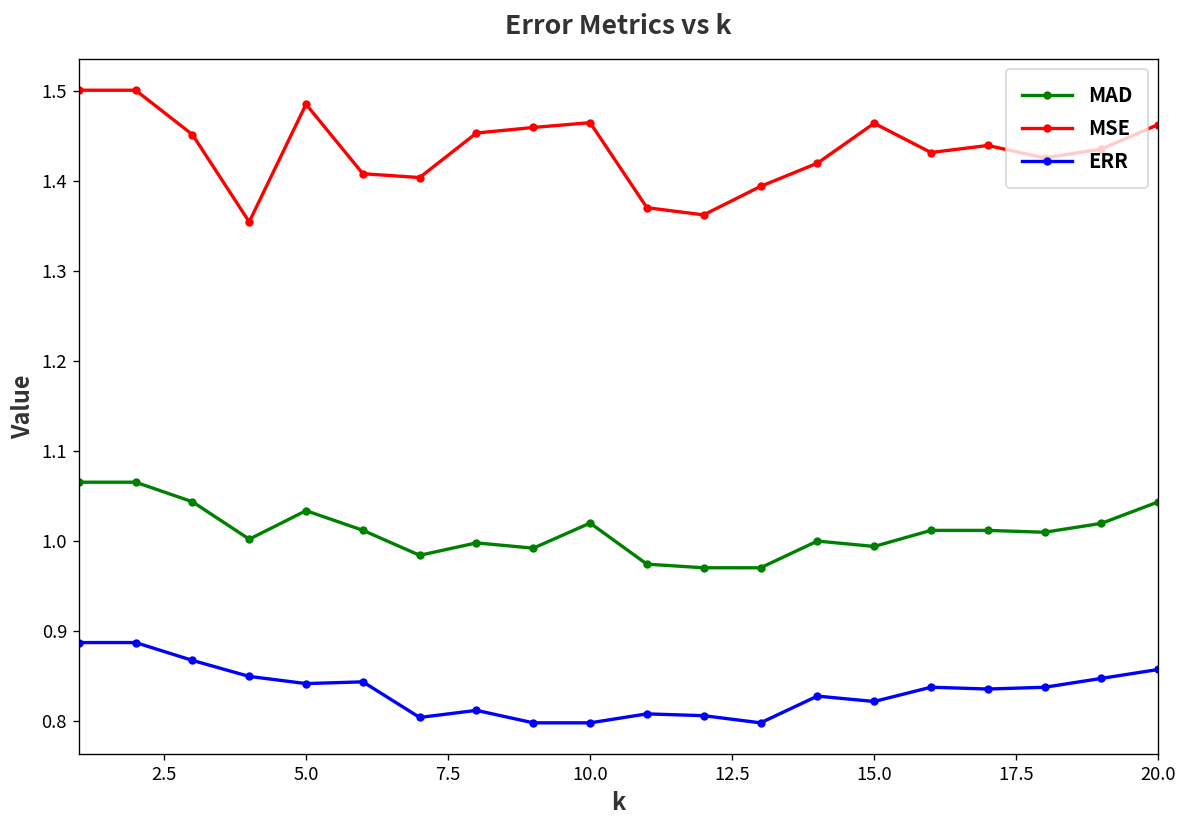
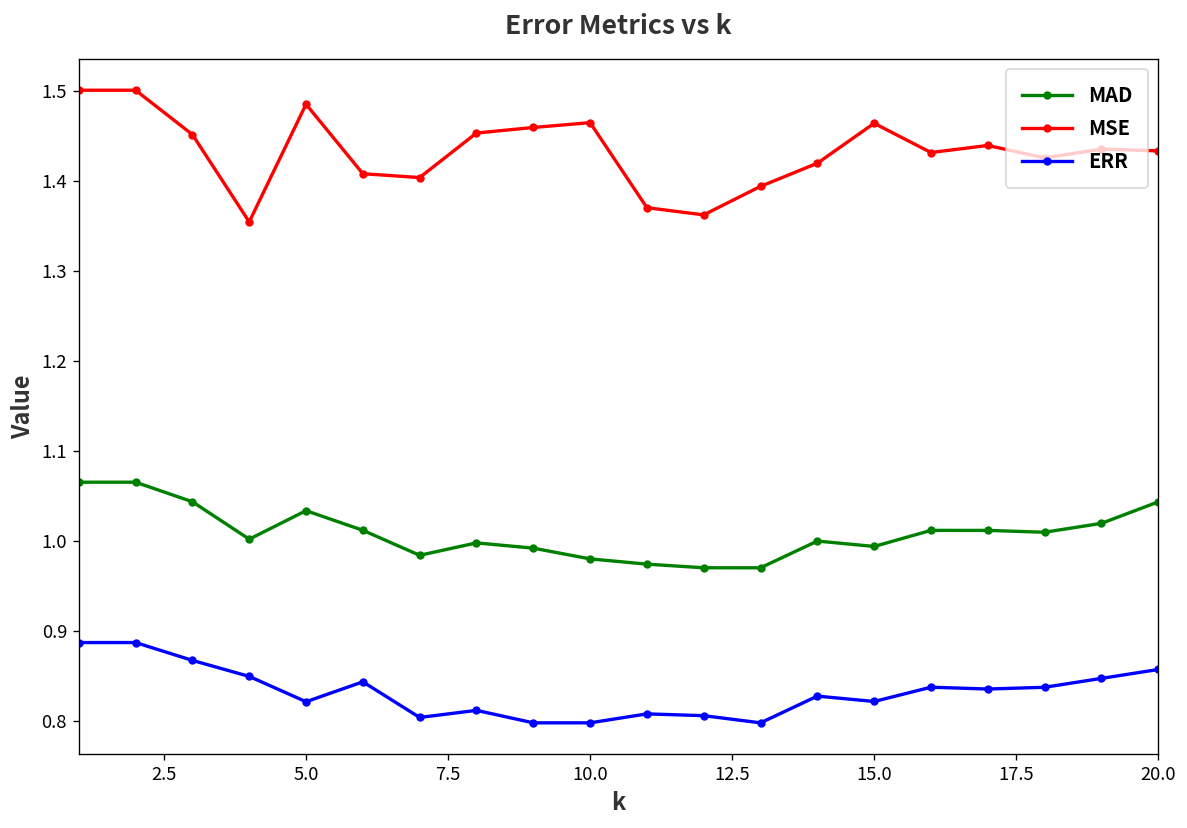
ERR, 5.0: 0.84 -> 0.82
MAD, 10.0: 1.02 -> 0.98
MSE, 20.0: 1.46 -> 1.43
